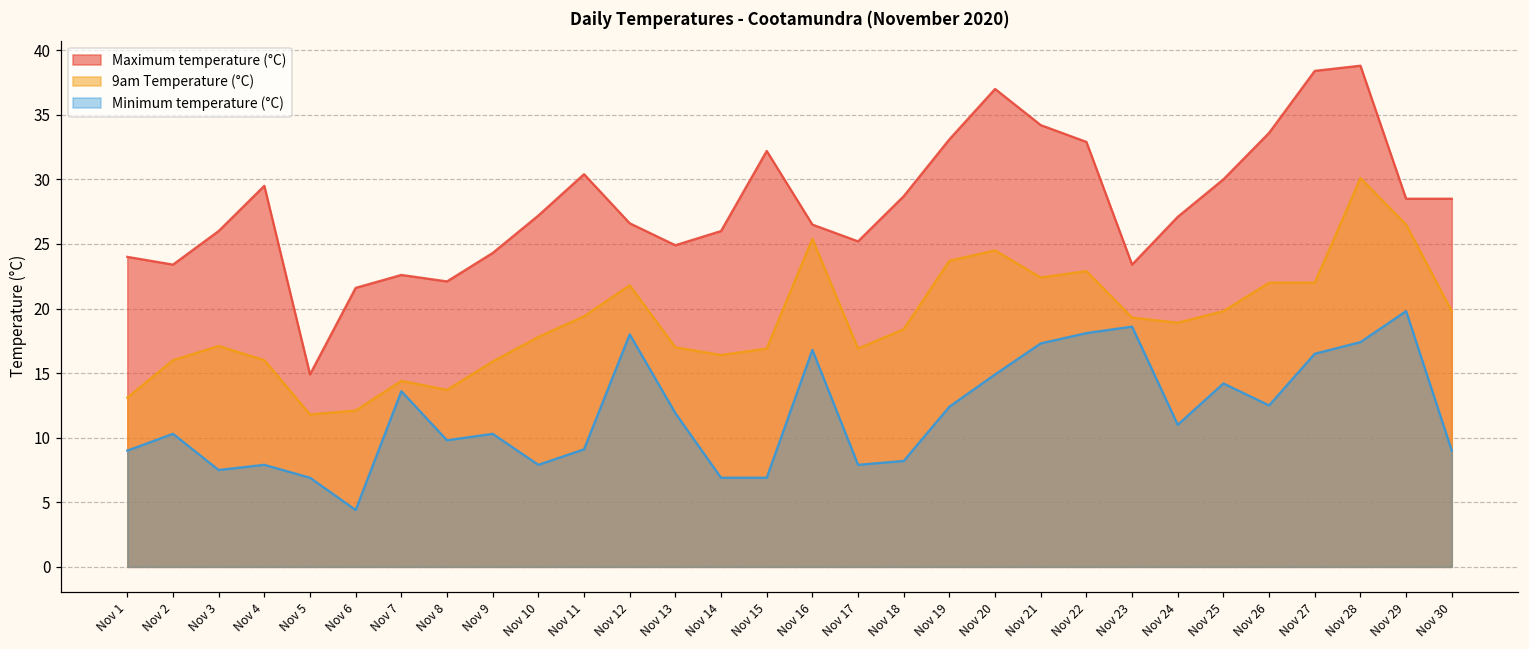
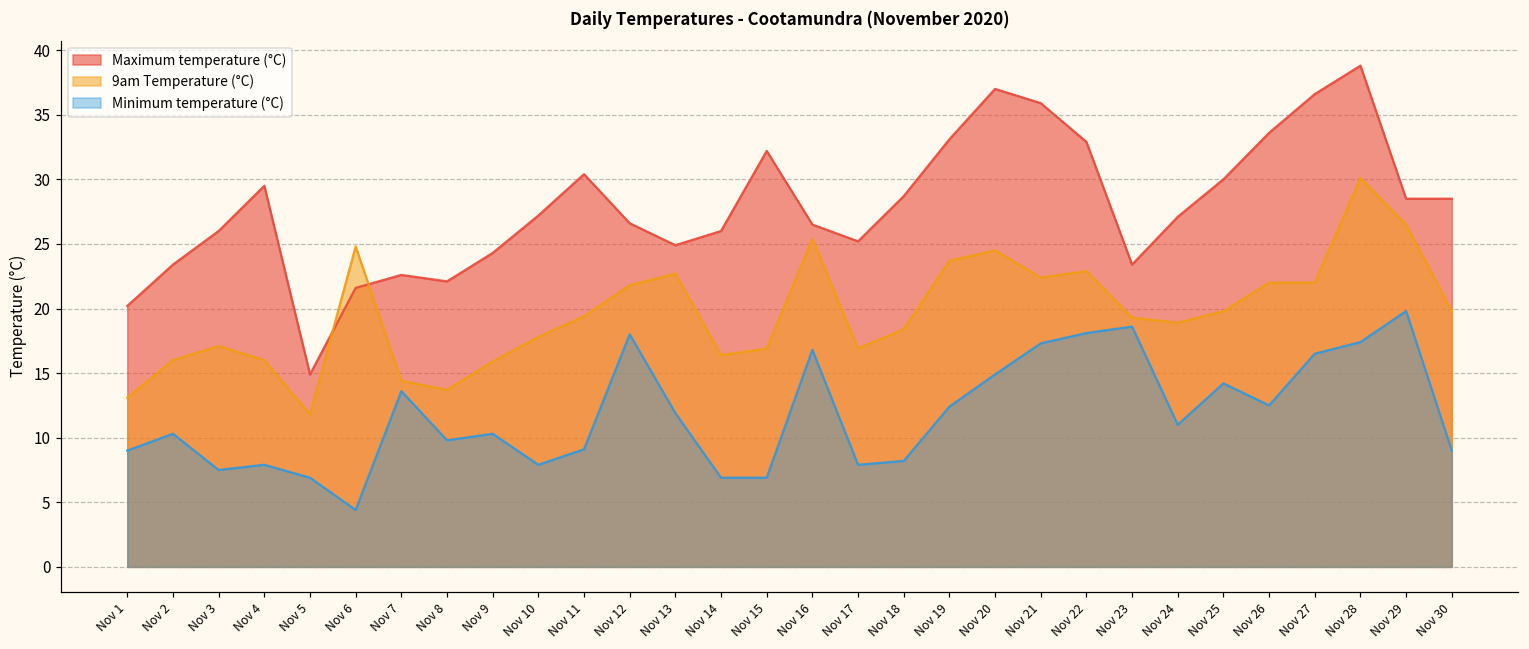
Maximum temperature (°C), Nov 1: 24.0 -> 20.2
9am Temperature (°C), Nov 6: 12.1 -> 24.8
9am Temperature (°C), Nov 13: 17.0 -> 22.7
Maximum temperature (°C), Nov 21: 34.2 -> 35.9
Maximum temperature (°C), Nov 27: 38.4 -> 36.6
